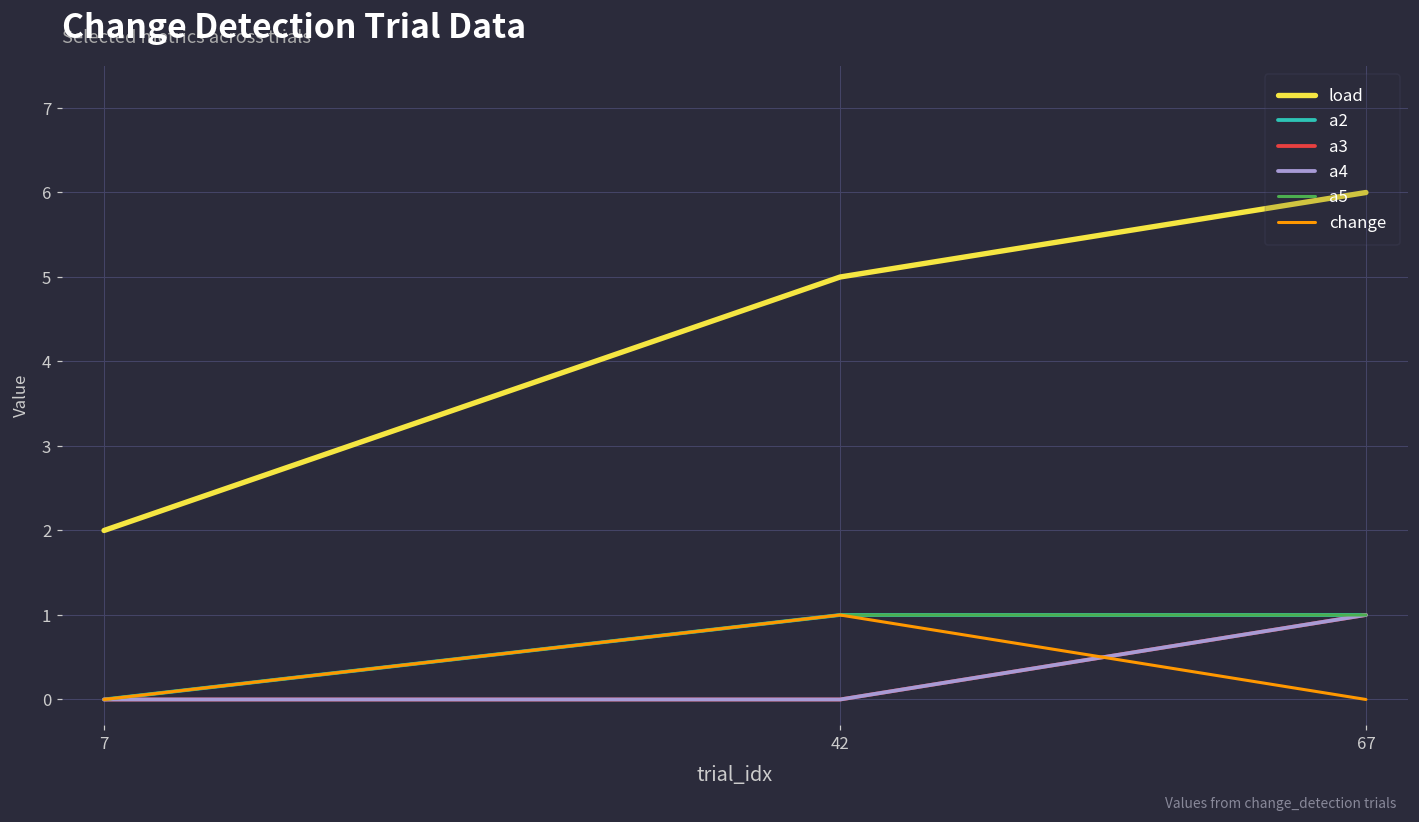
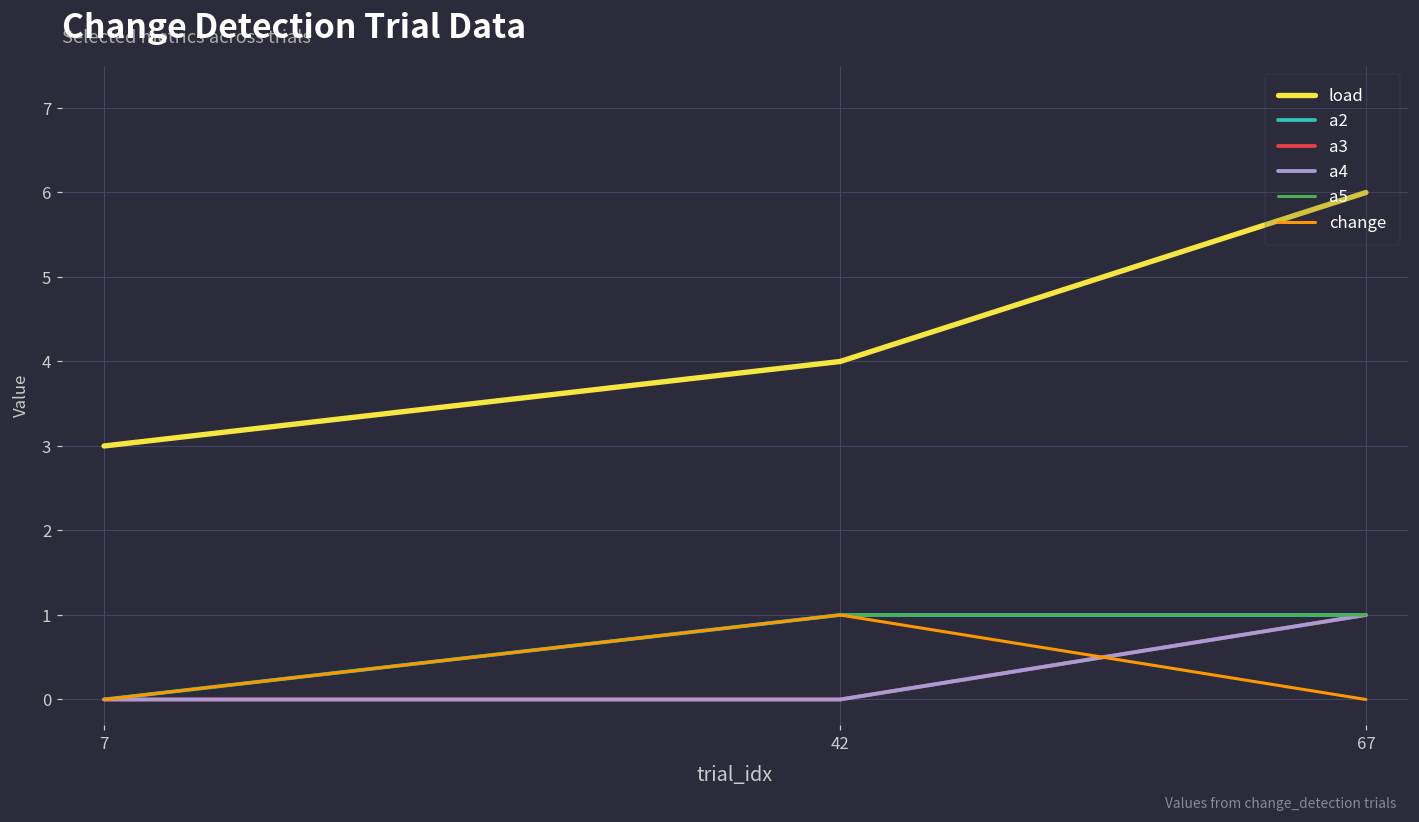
load, 7: 2 -> 3
load, 42: 5 -> 4
